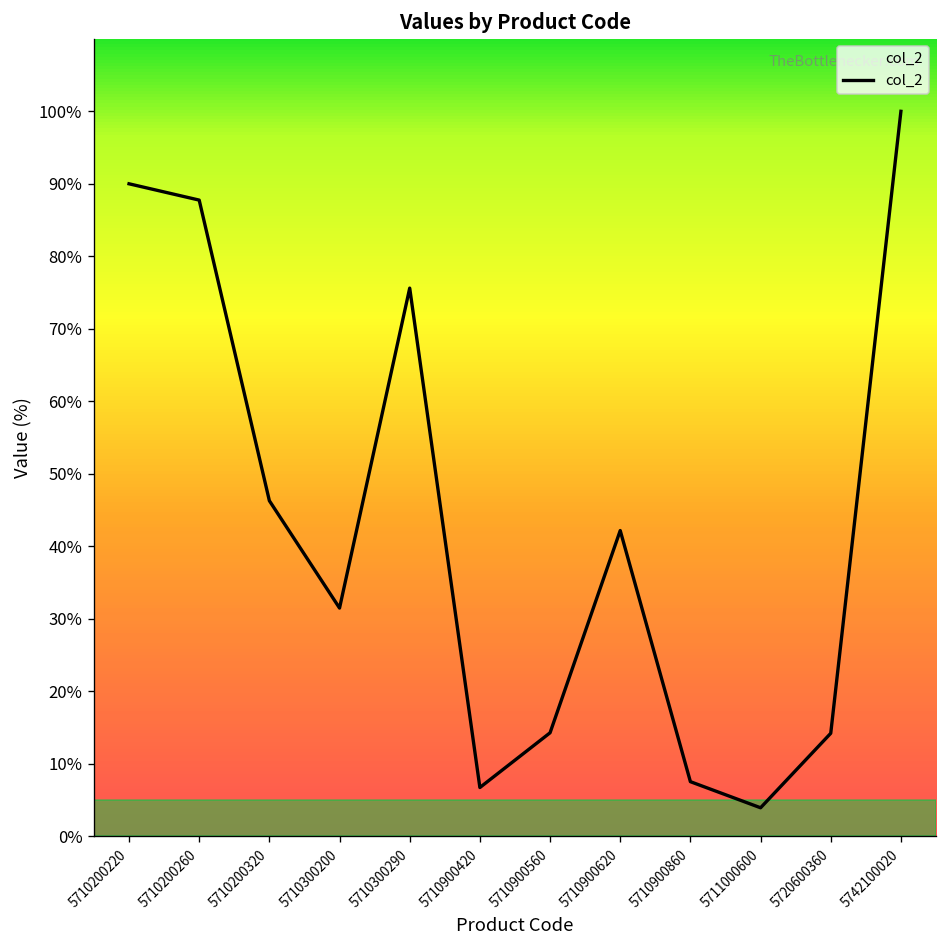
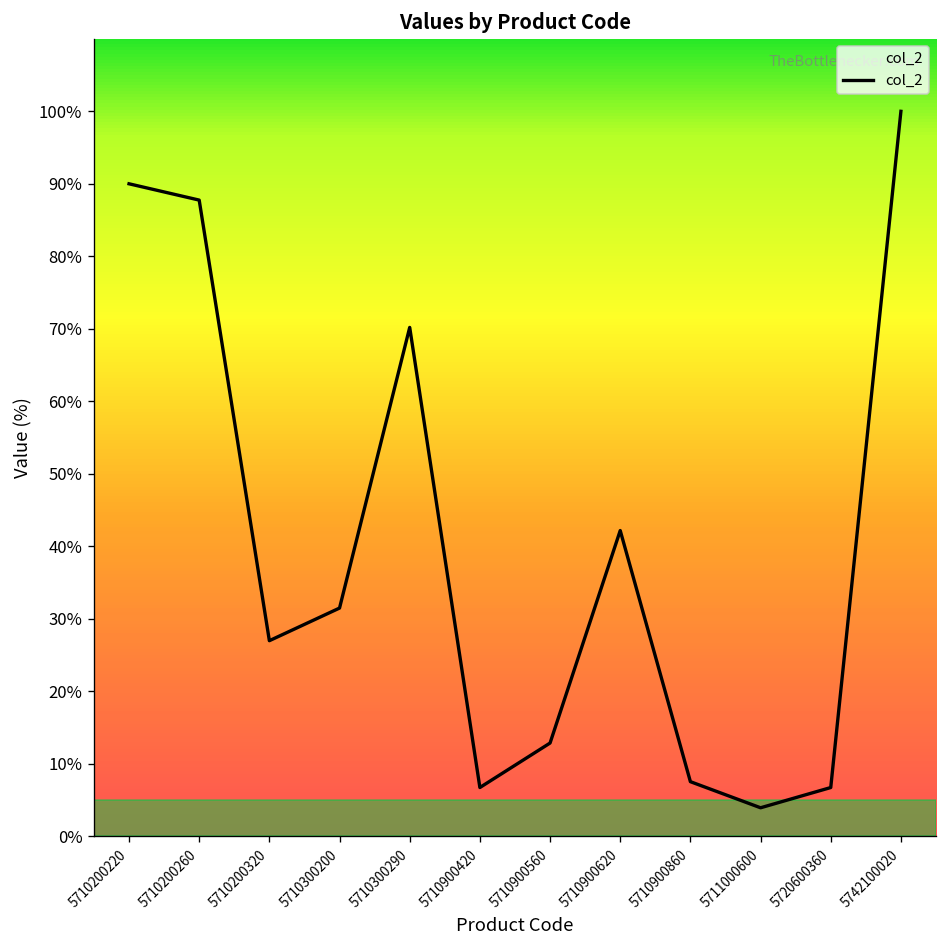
5710200320: 46% -> 27%
5710300290: 76% -> 70%
5710900560: 14% -> 13%
5720600360: 14% -> 7%
